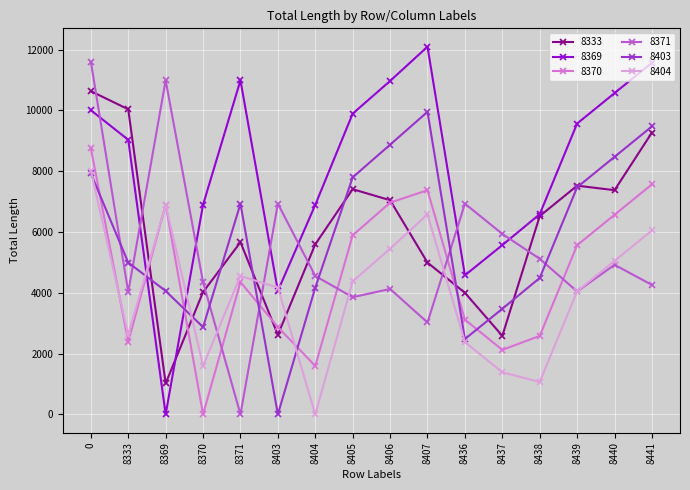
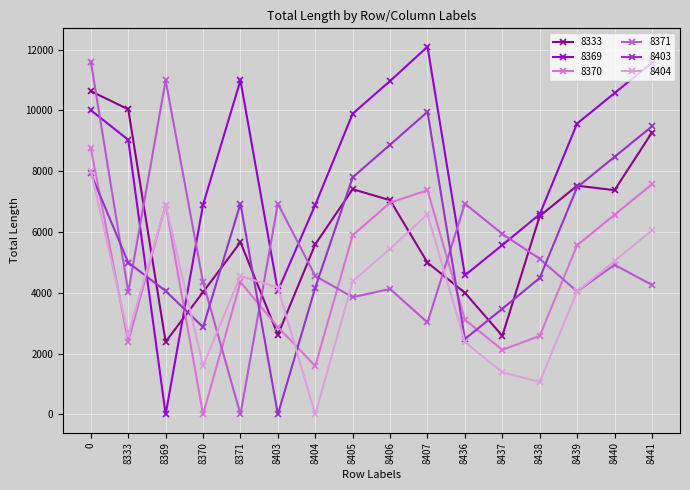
8333, 8369: 1000 -> 2400
